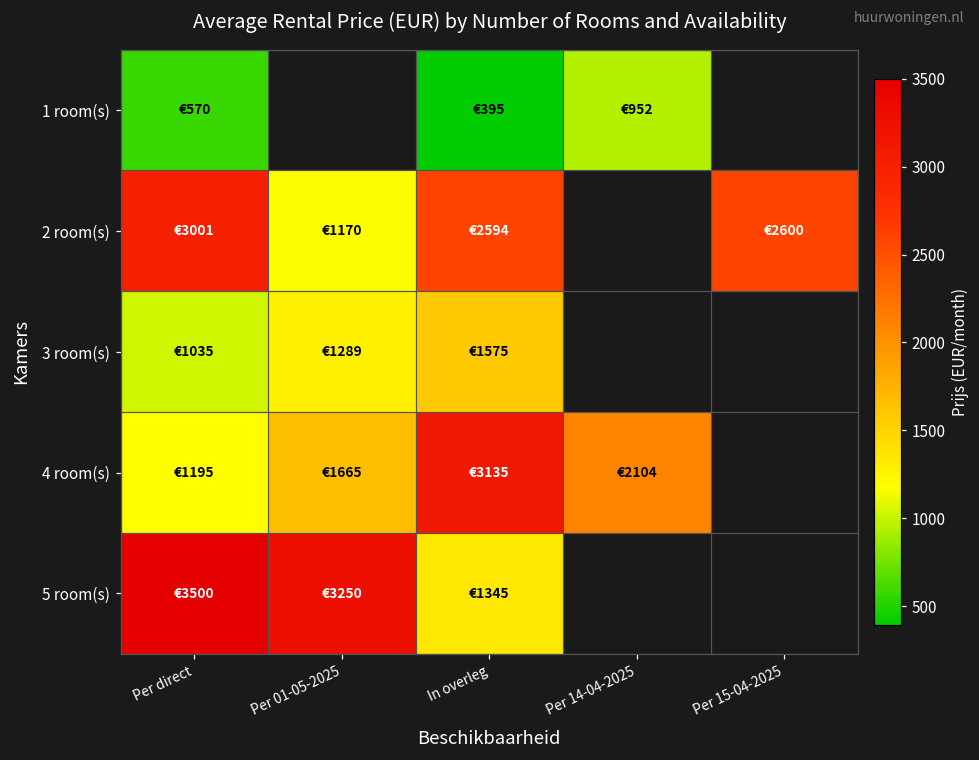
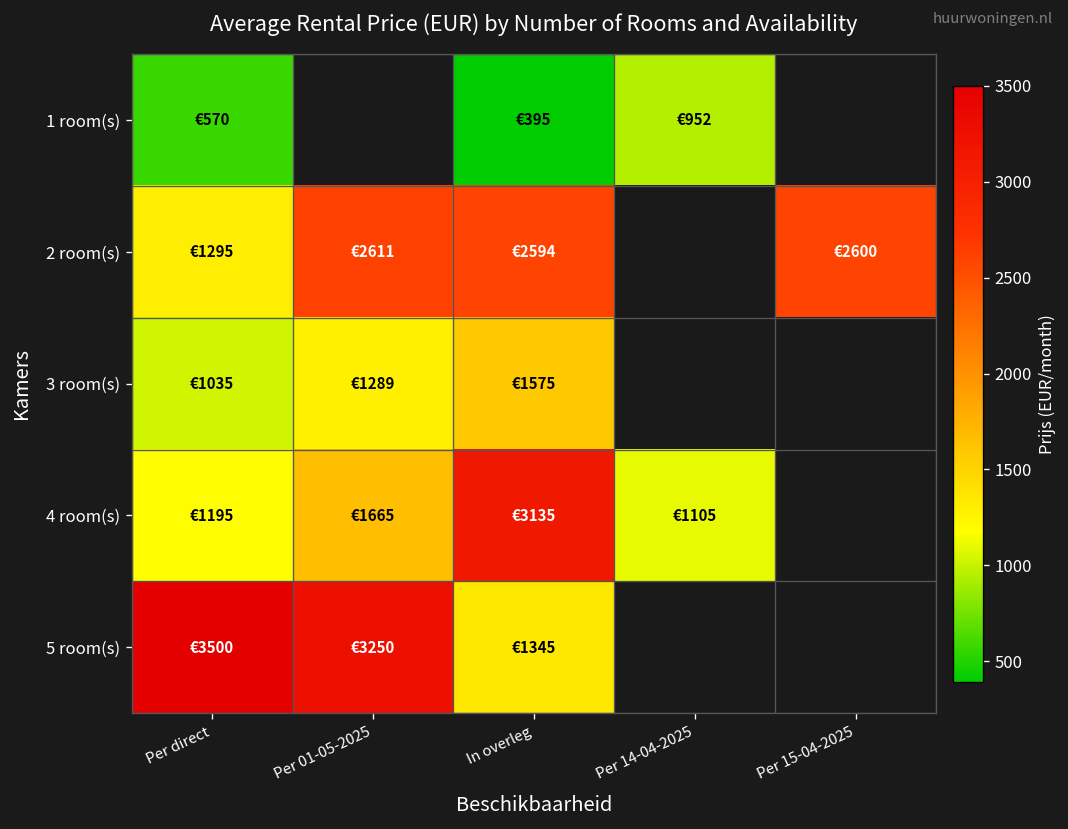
2 room(s), Per direct: €3001 -> €1295
2 room(s), Per 01-05-2025: €1170 -> €2611
4 room(s), Per 14-04-2025: €2104 -> €1105
